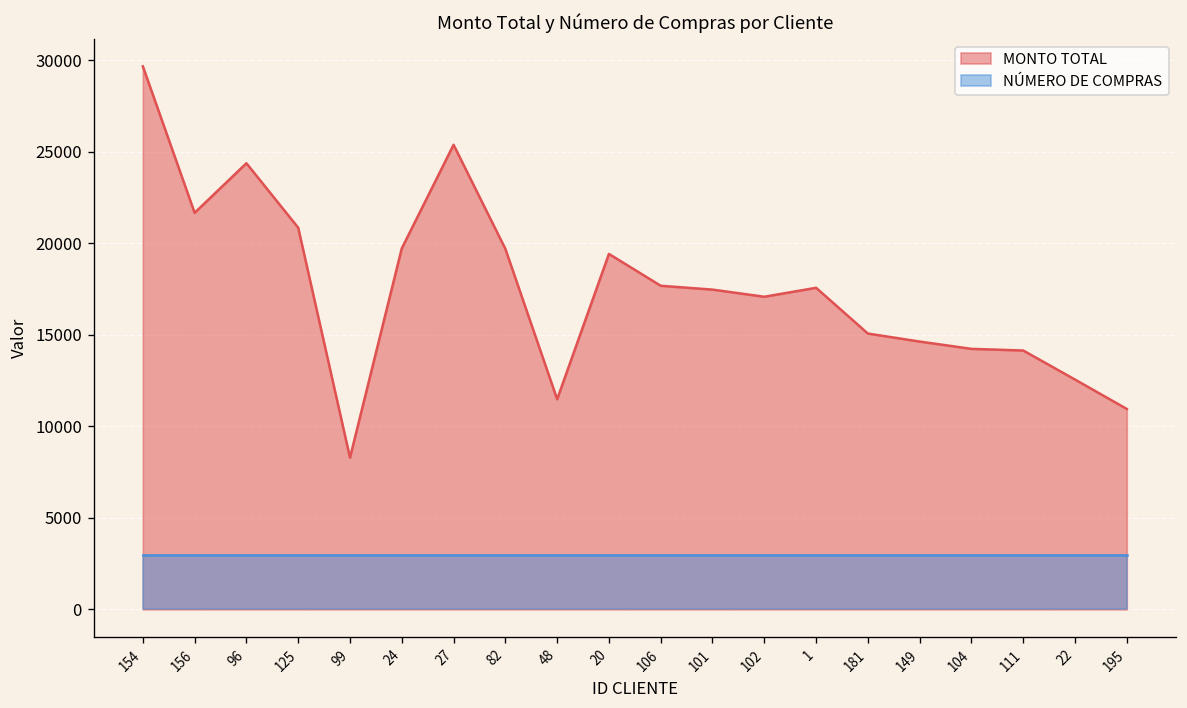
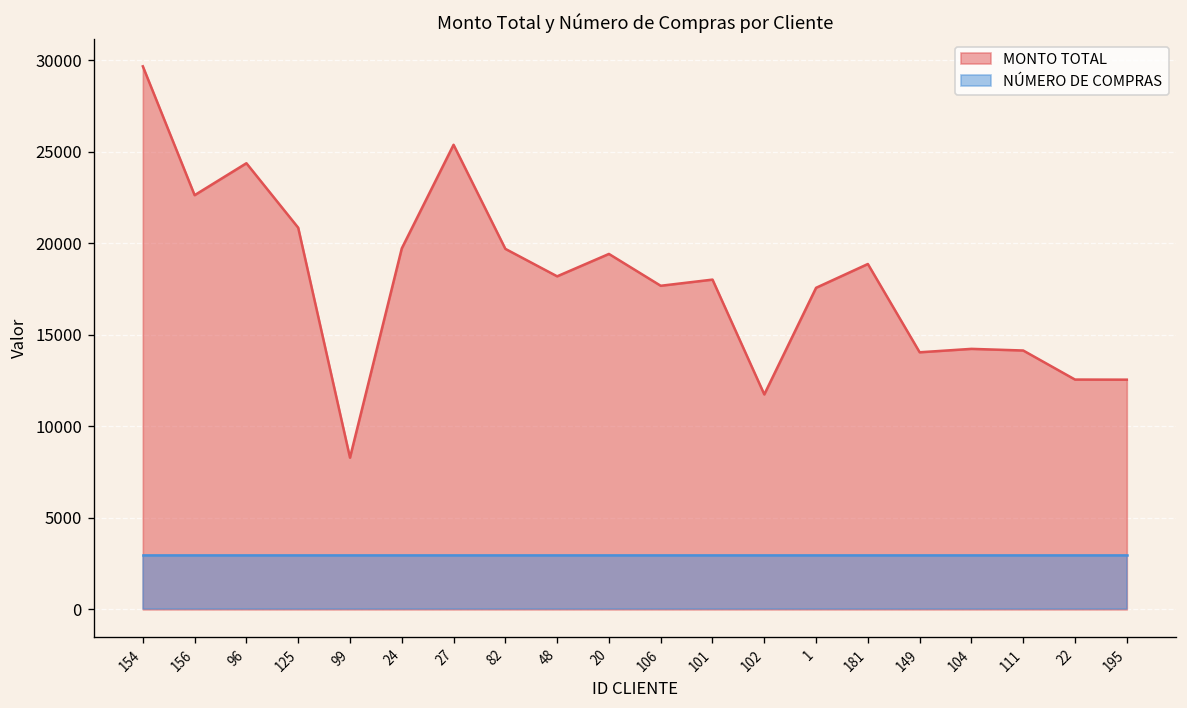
MONTO TOTAL, 156: 21700 -> 22600
MONTO TOTAL, 48: 11500 -> 18200
MONTO TOTAL, 101: 17500 -> 18000
MONTO TOTAL, 102: 17100 -> 11700
MONTO TOTAL, 181: 15100 -> 18900
MONTO TOTAL, 149: 14600 -> 14000
MONTO TOTAL, 195: 11000 -> 12600
